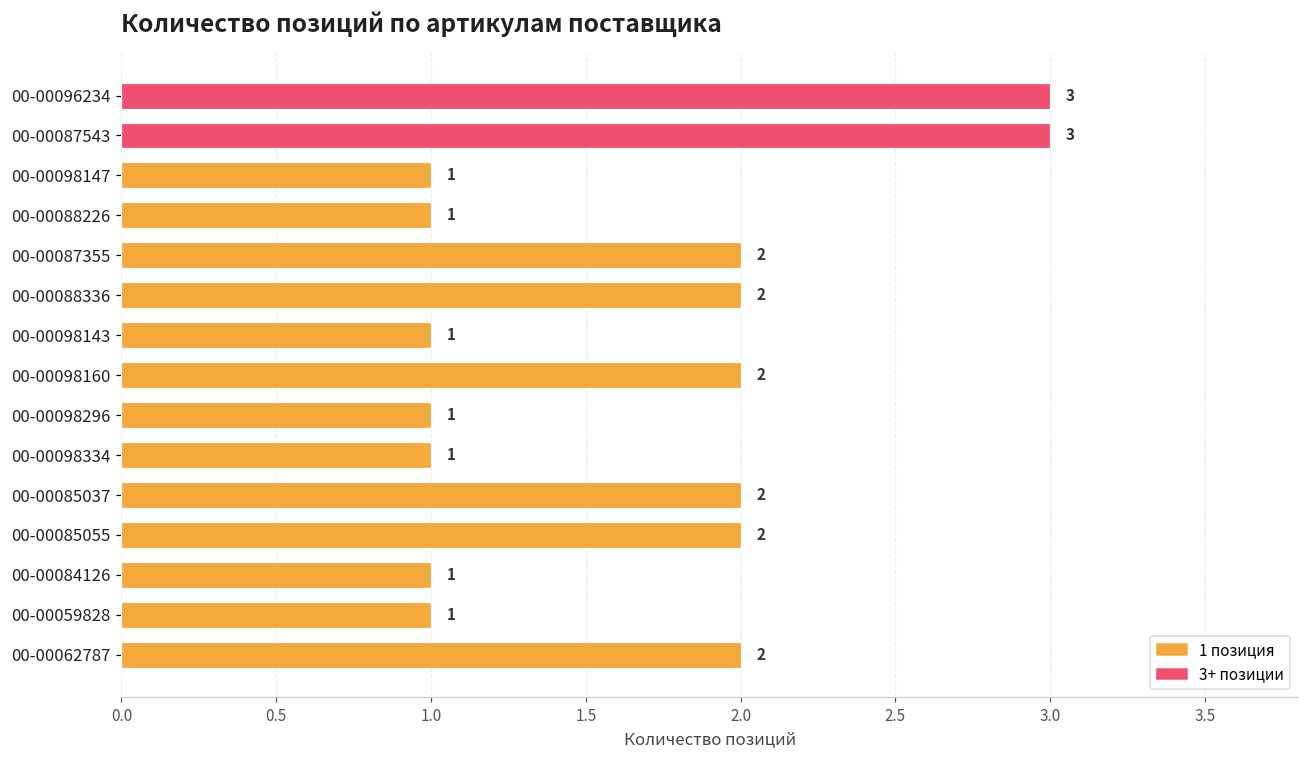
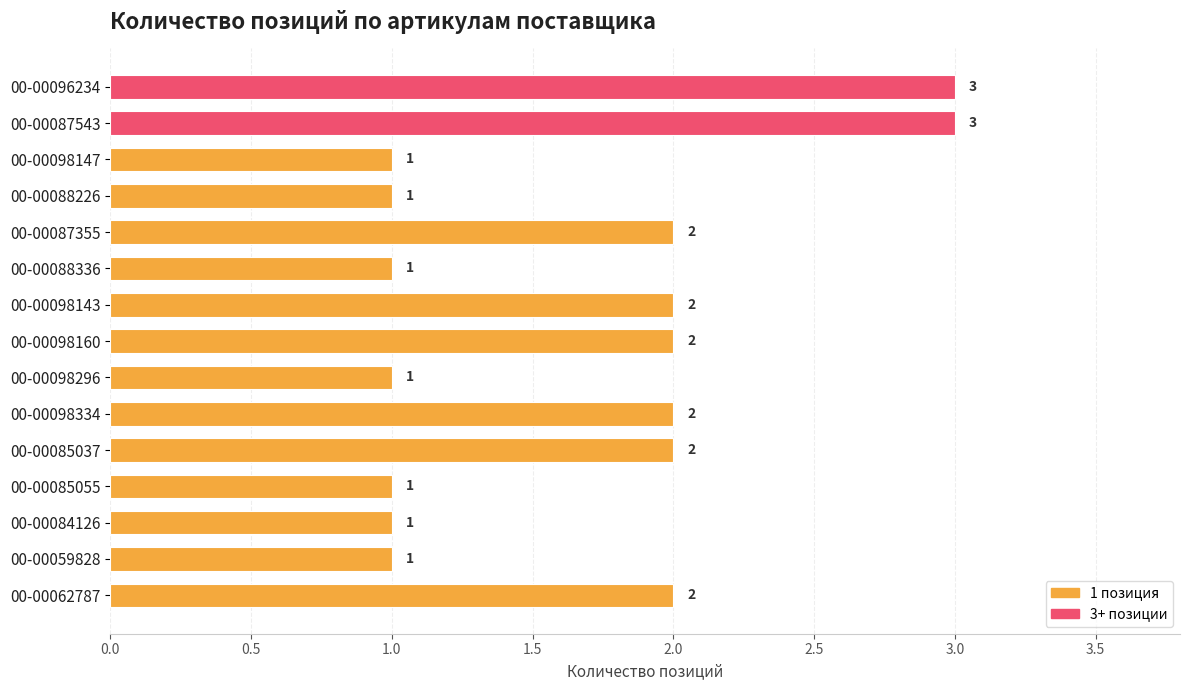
00-00088336: 2 -> 1
00-00098143: 1 -> 2
00-00098334: 1 -> 2
00-00085055: 2 -> 1
